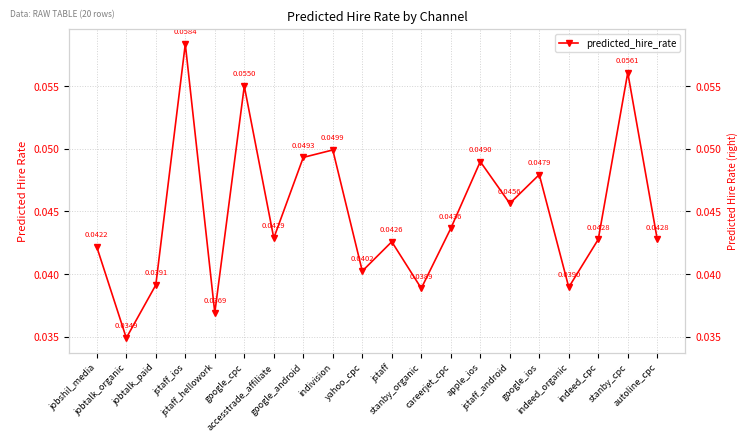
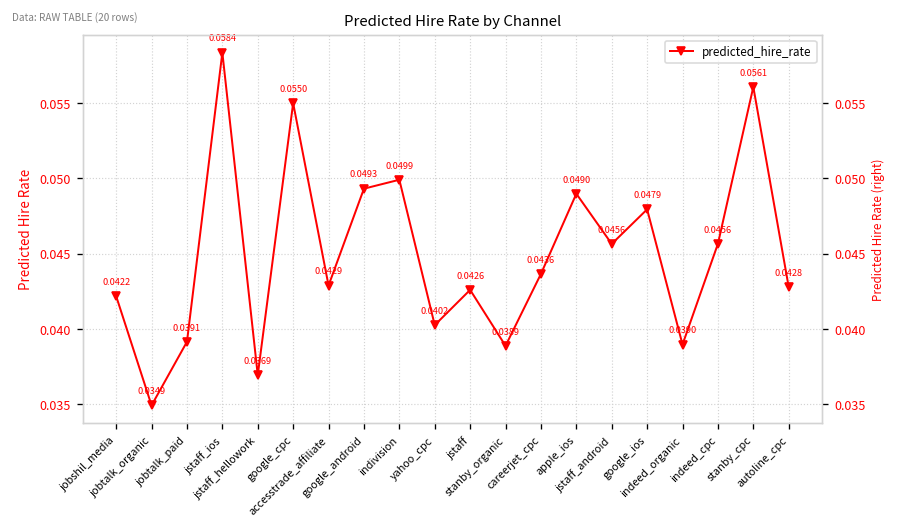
indeed_cpc: 0.0428 -> 0.0456
